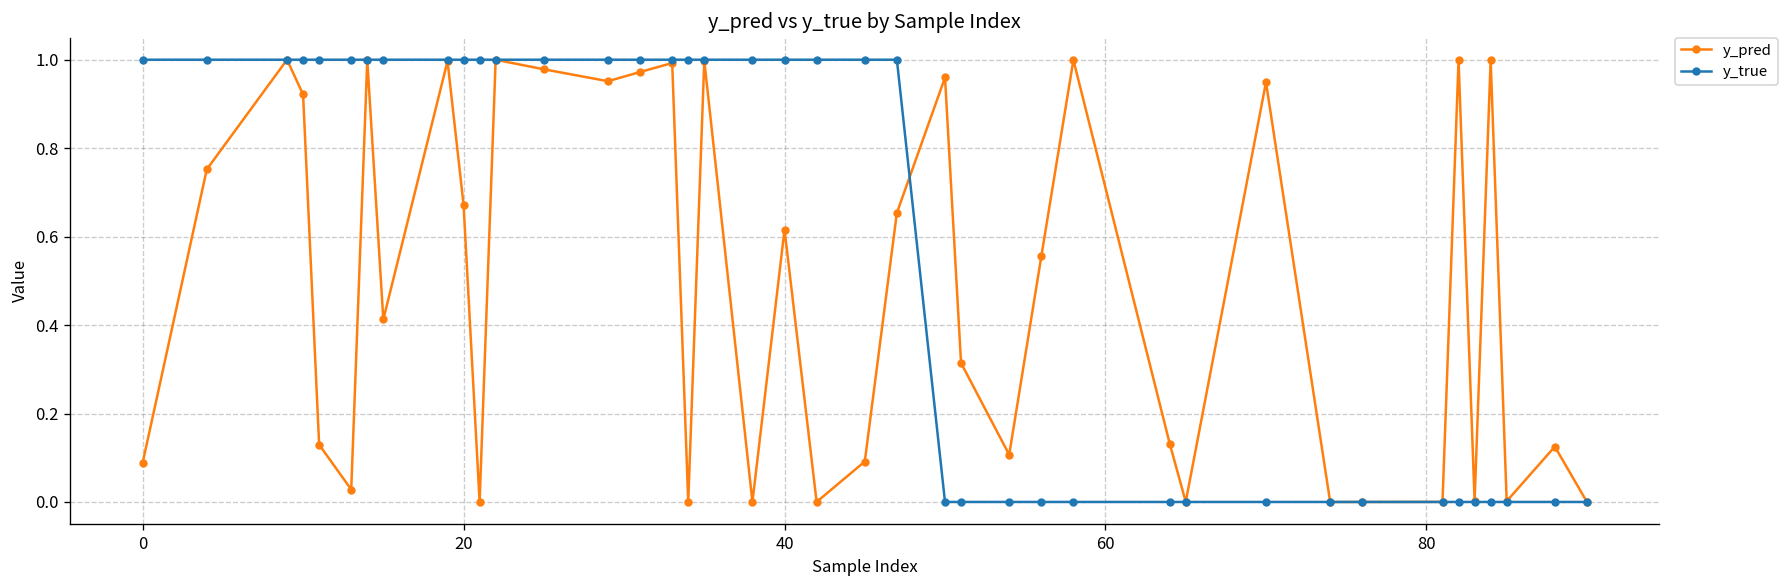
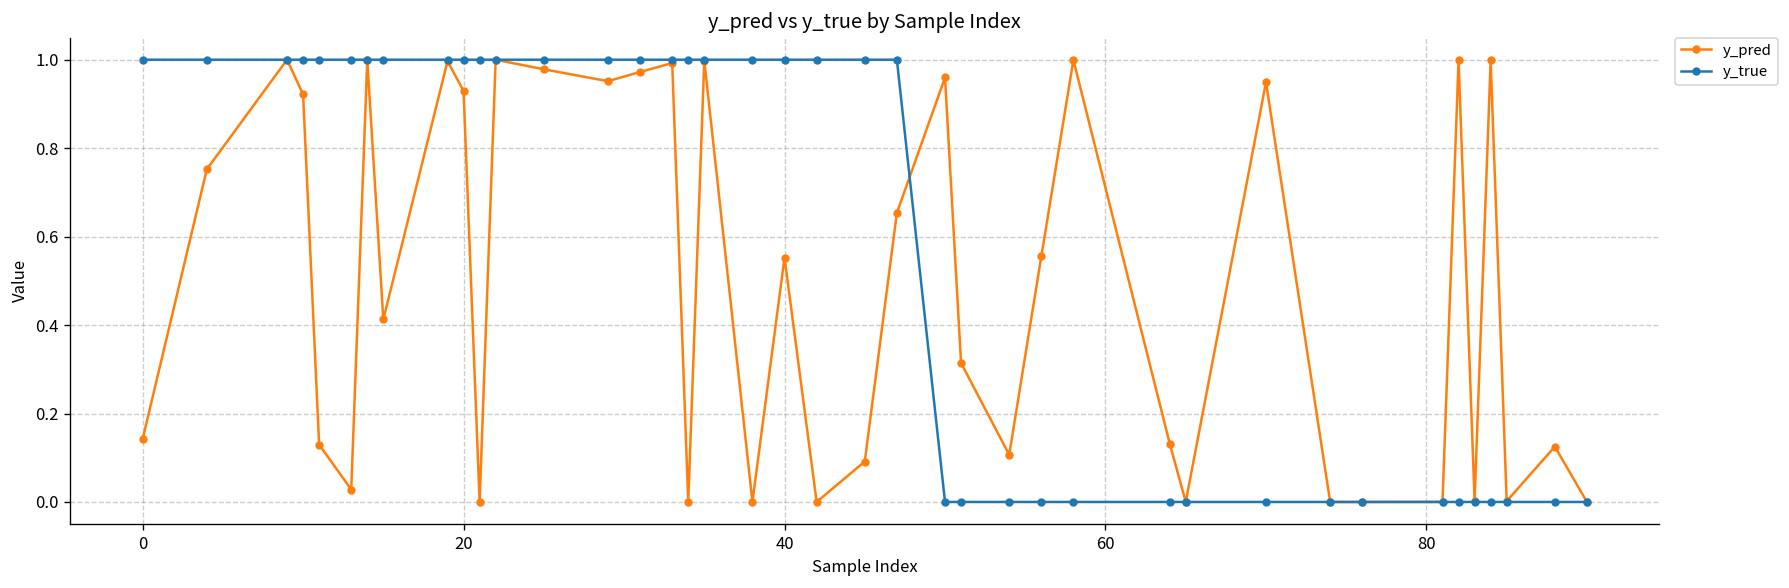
y_pred, 0: 0.09 -> 0.14
y_pred, 20: 0.67 -> 0.93
y_pred, 40: 0.62 -> 0.55
